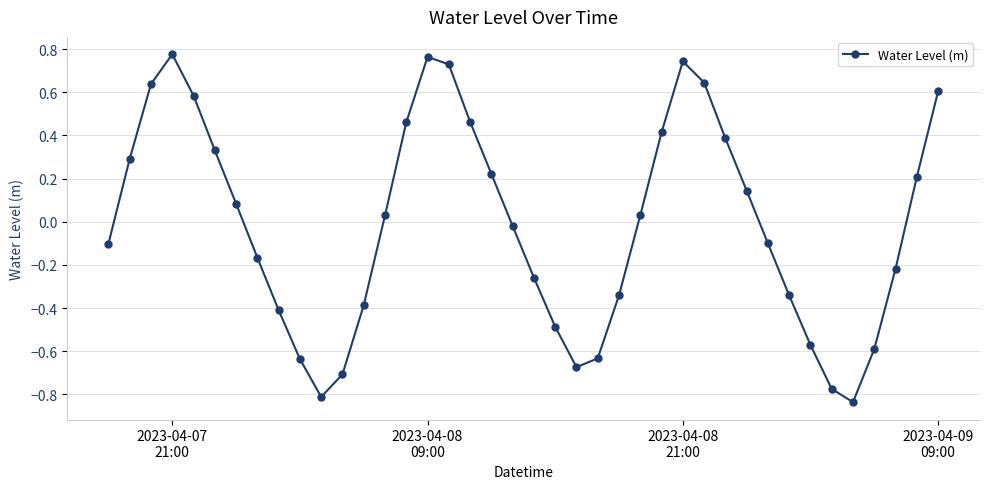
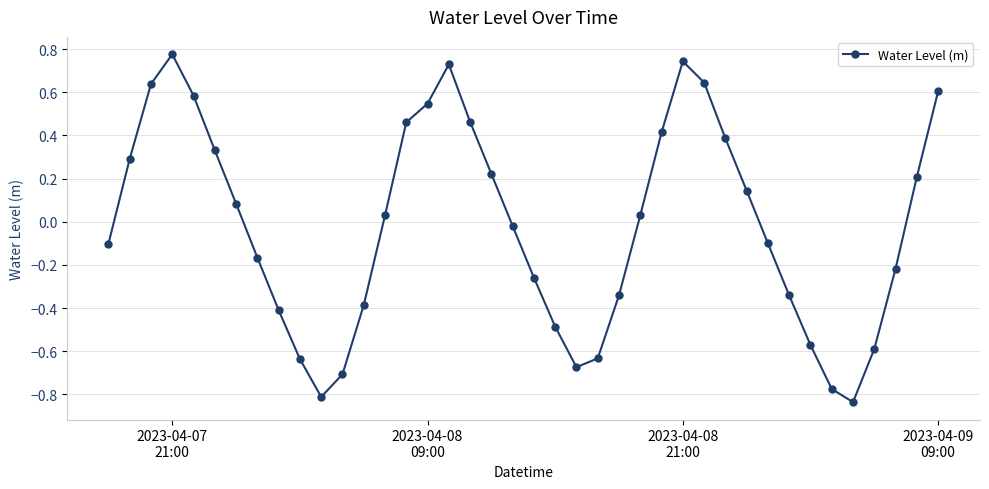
2023-04-08 09:00: 0.76 -> 0.55
